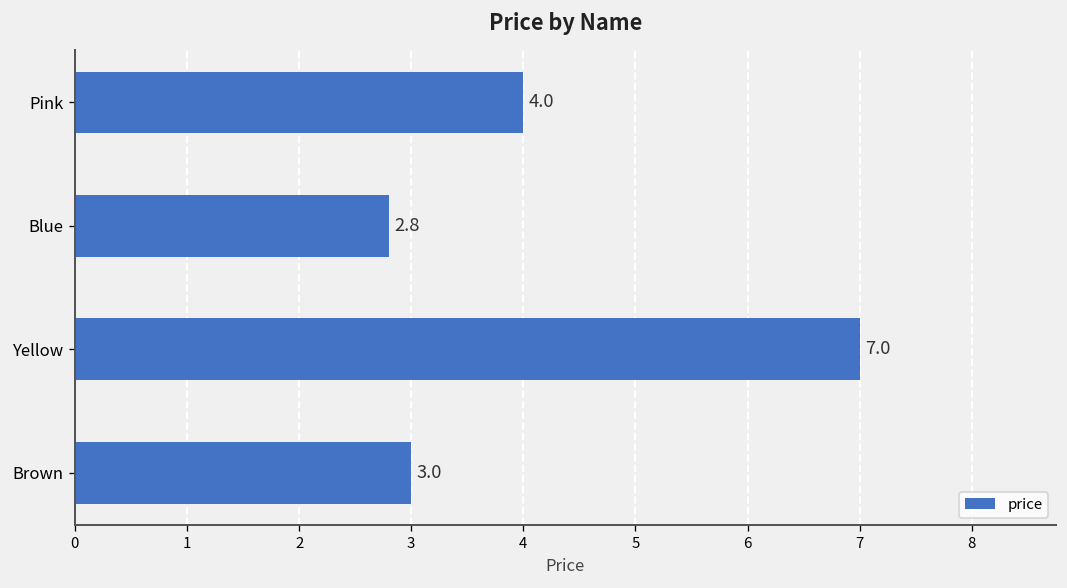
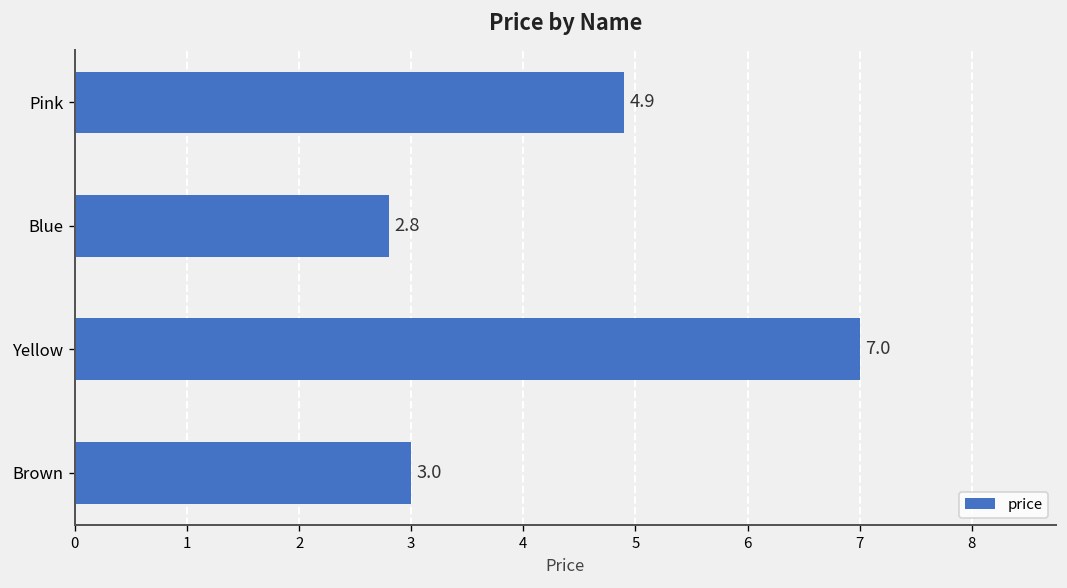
Pink: 4.0 -> 4.9
